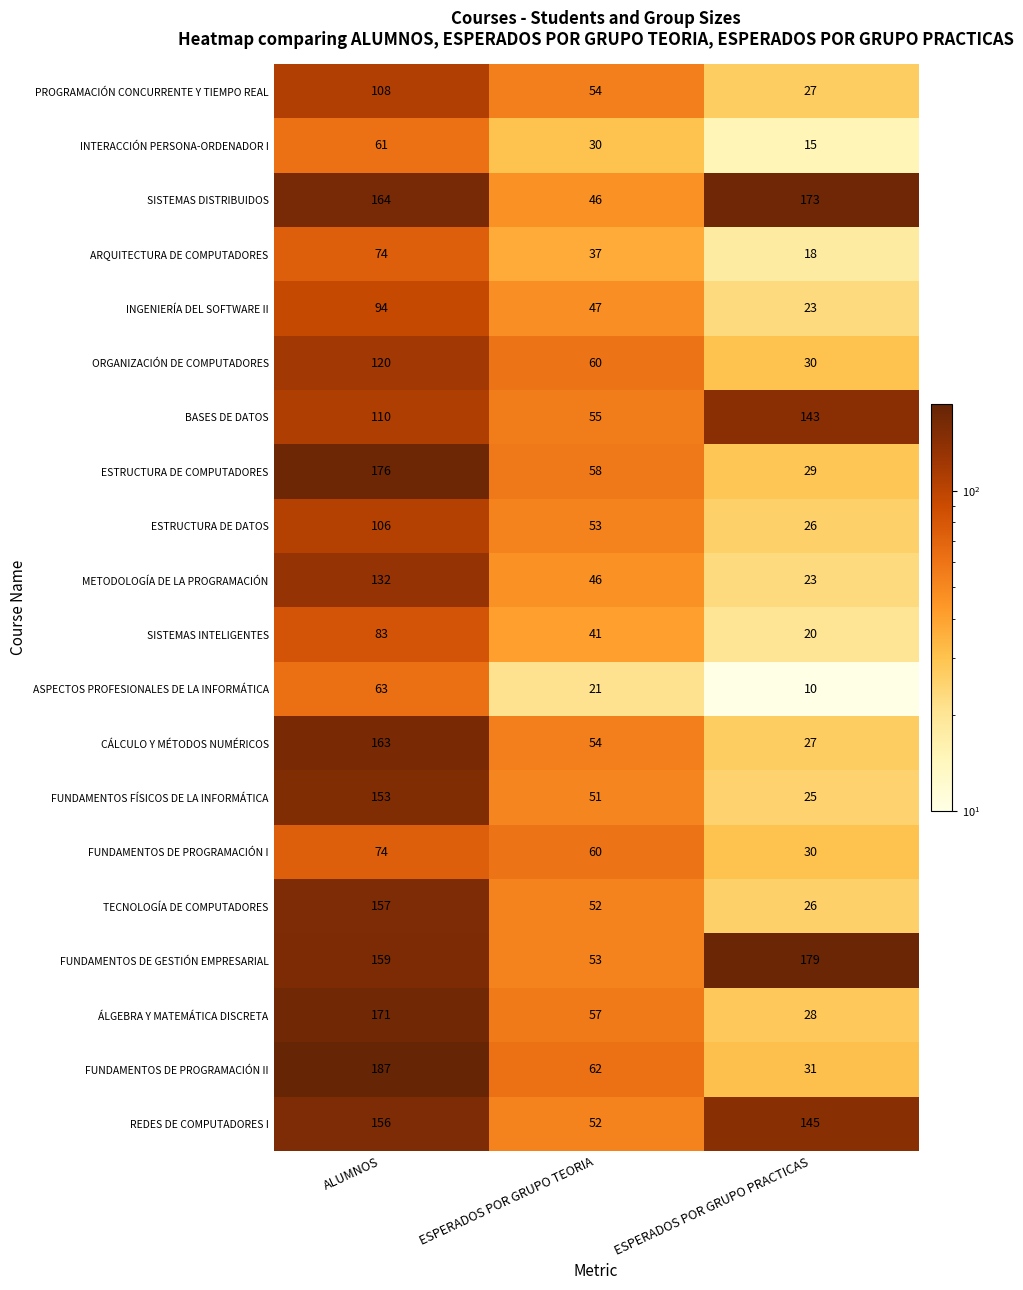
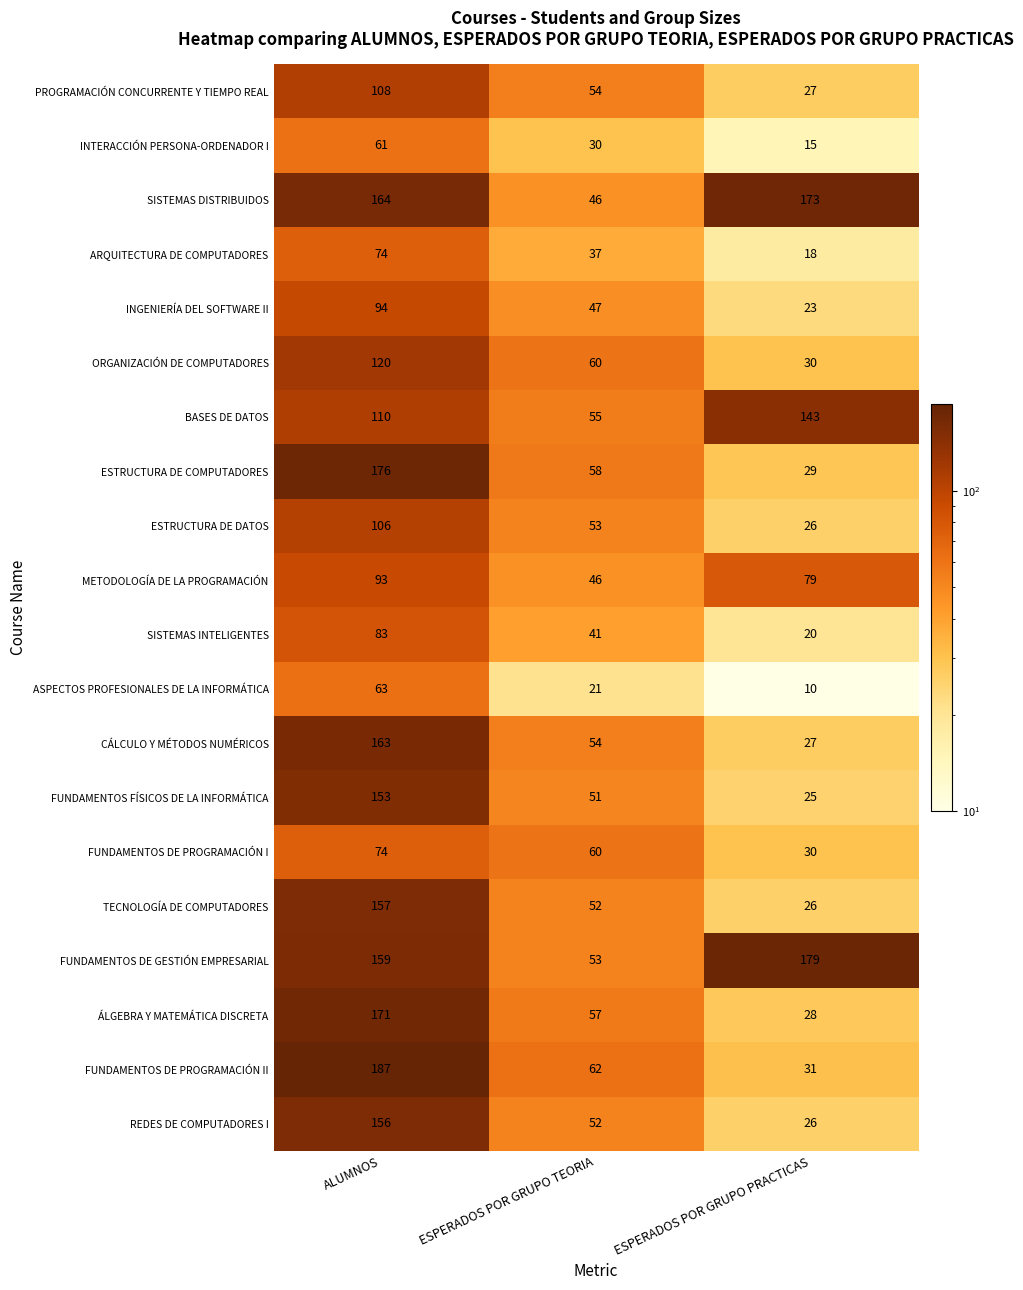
METODOLOGÍA DE LA PROGRAMACIÓN, ALUMNOS: 132 -> 93
METODOLOGÍA DE LA PROGRAMACIÓN, ESPERADOS POR GRUPO PRACTICAS: 23 -> 79
REDES DE COMPUTADORES I, ESPERADOS POR GRUPO PRACTICAS: 145 -> 26
